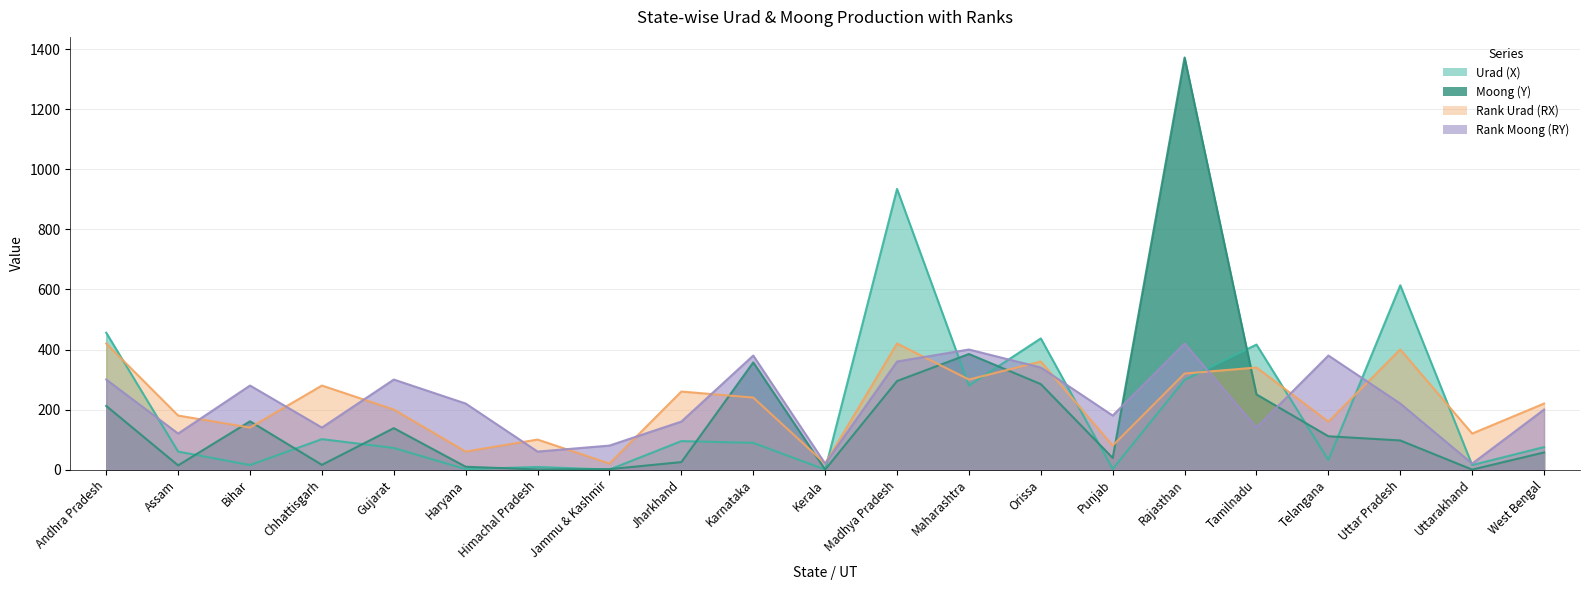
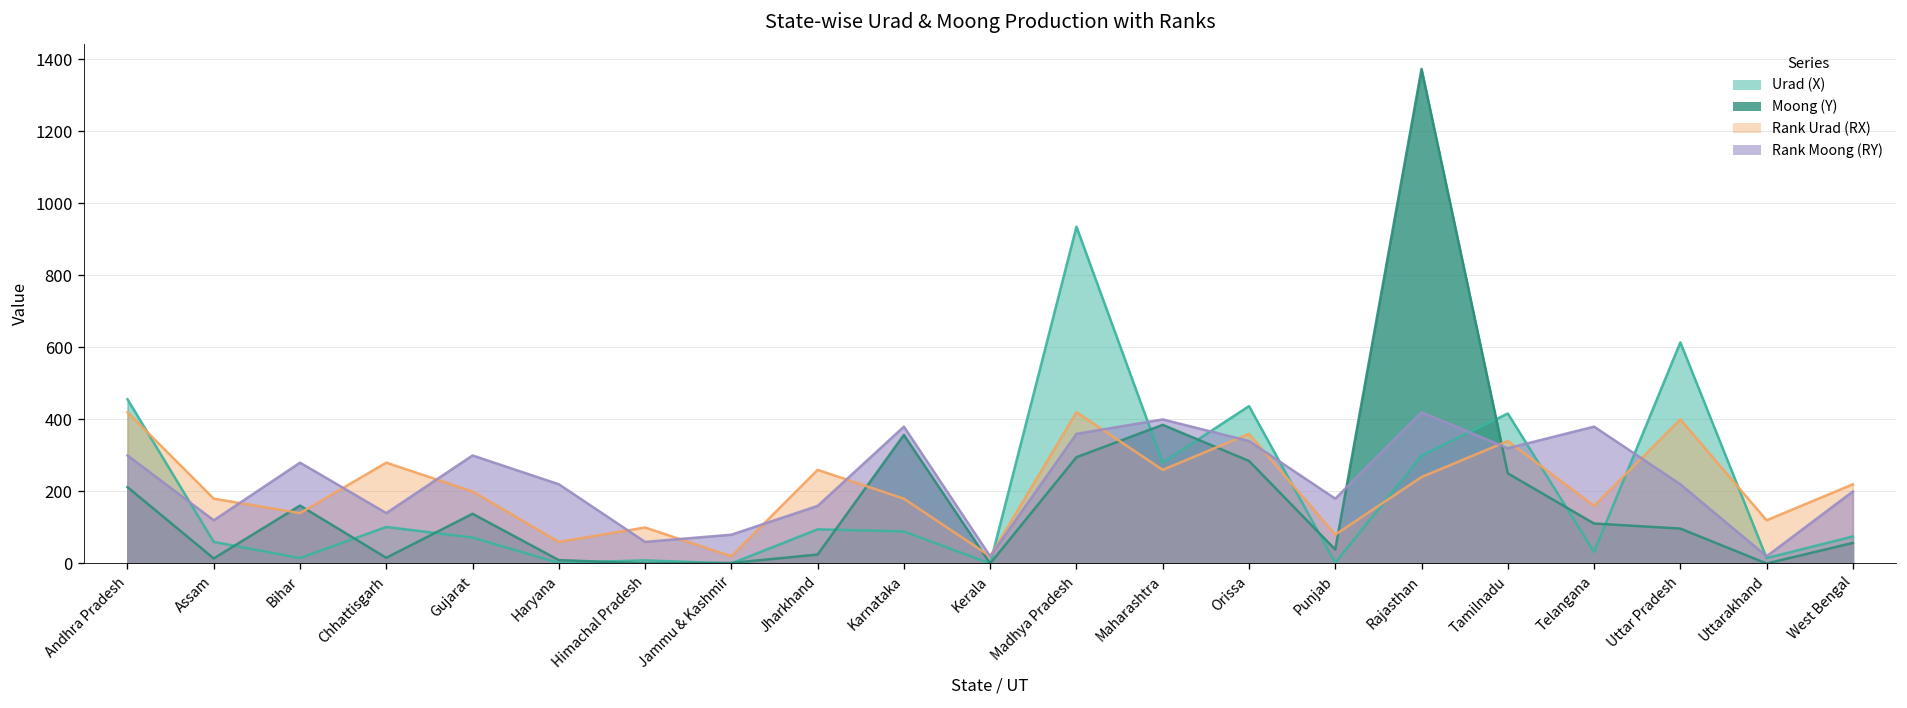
Rank Urad (RX), Karnataka: 240 -> 180
Rank Urad (RX), Maharashtra: 300 -> 260
Rank Urad (RX), Rajasthan: 320 -> 240
Rank Moong (RY), Tamilnadu: 140 -> 320
